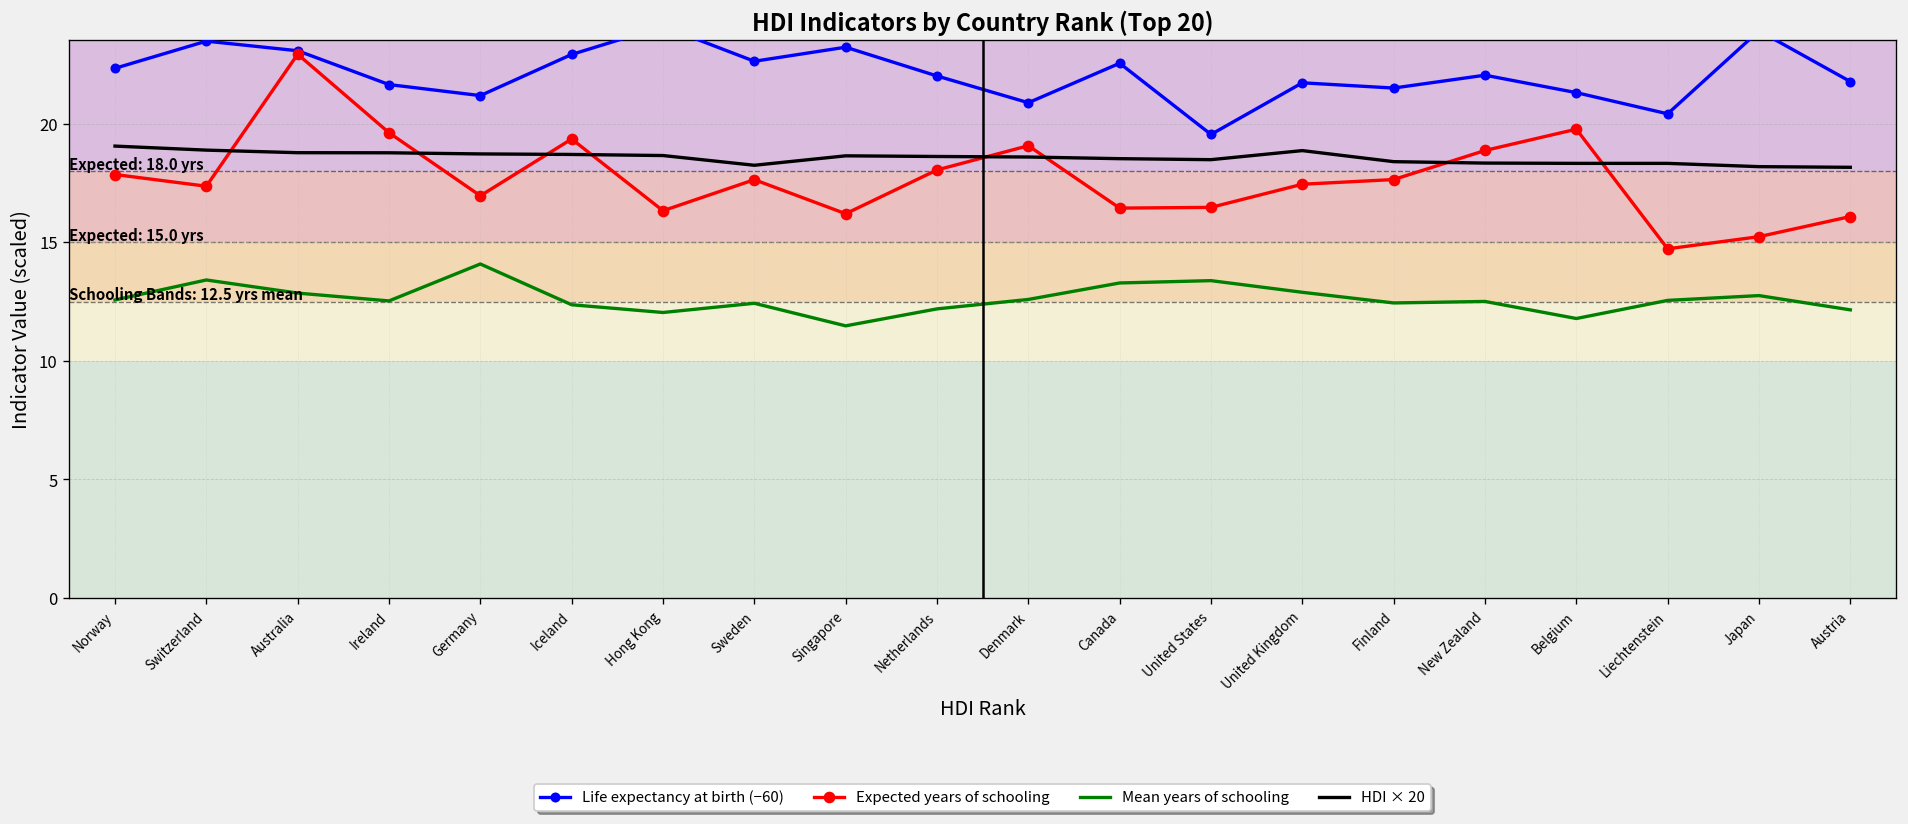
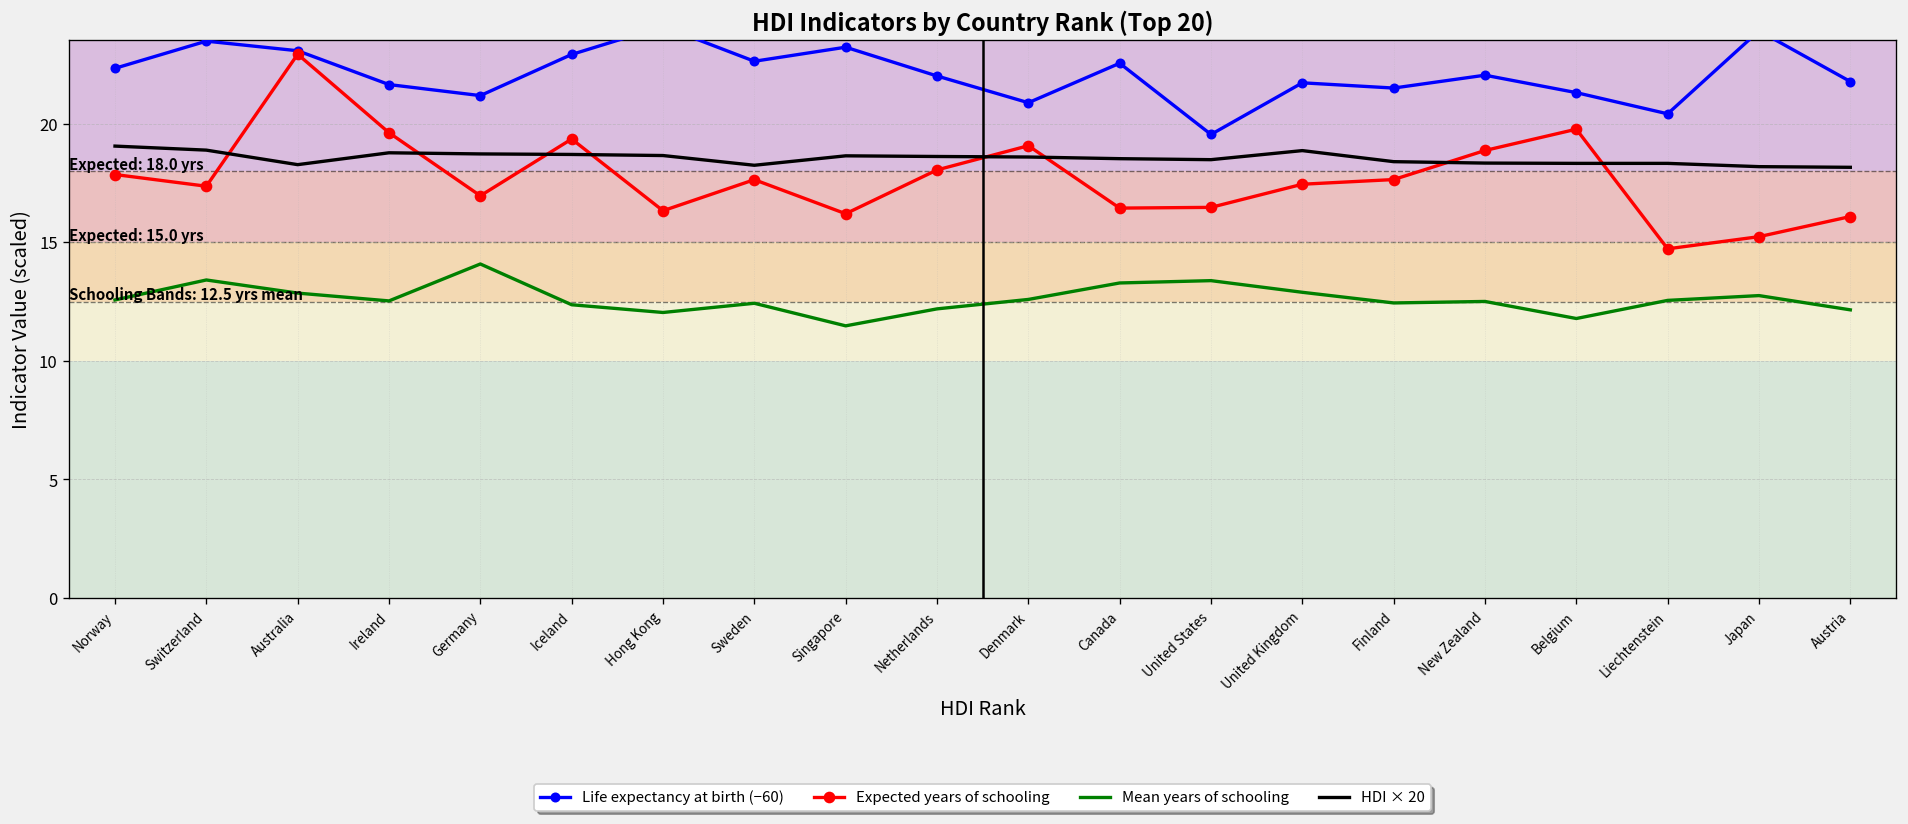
HDI × 20, Australia: 18.8 -> 18.3
